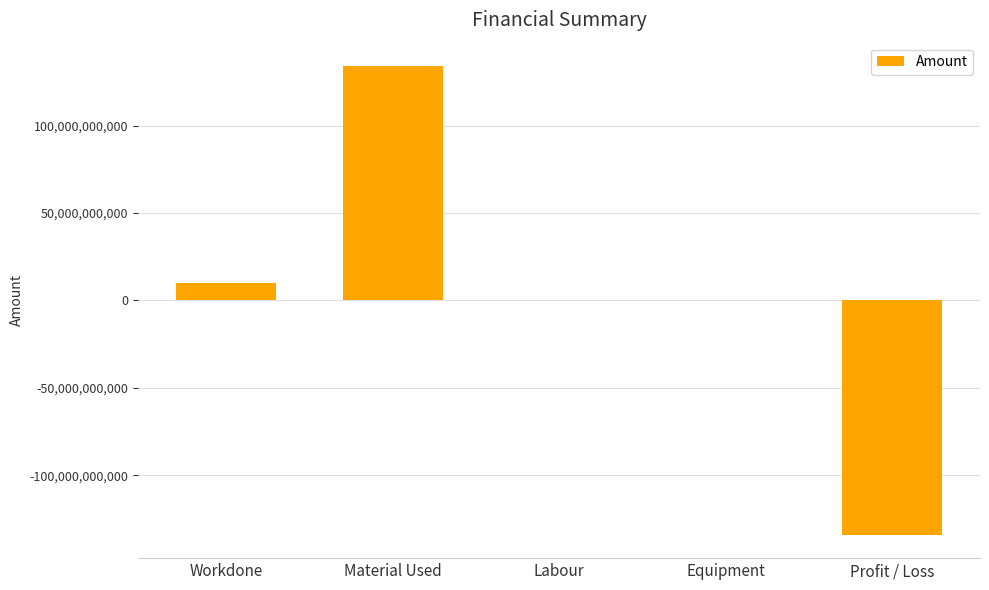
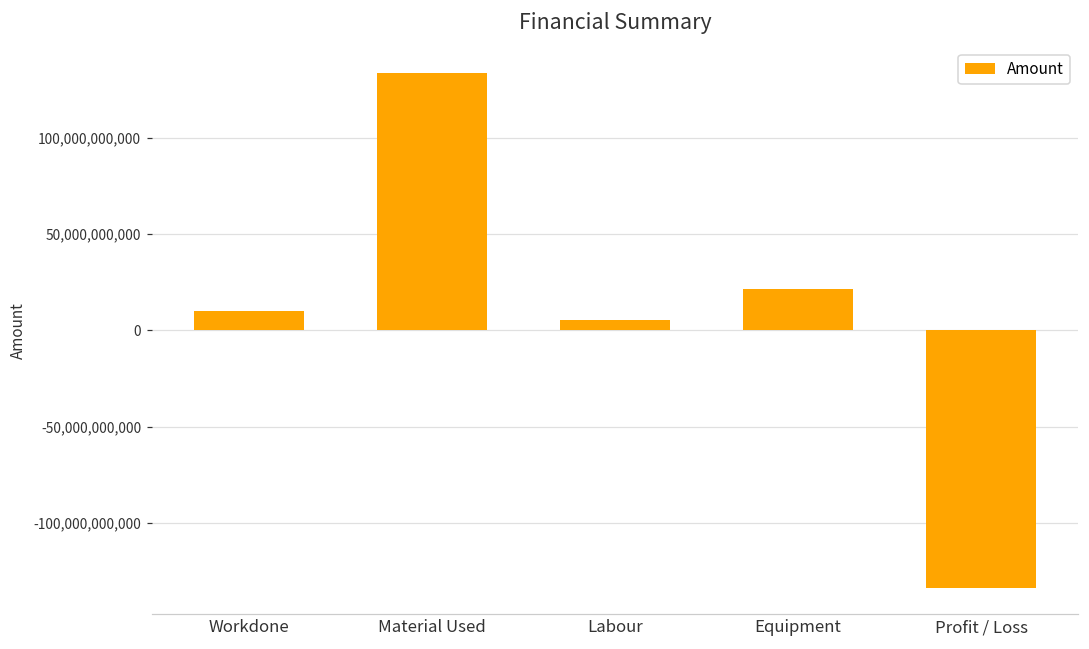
Labour: 0 -> 5,000,000,000
Equipment: 0 -> 22,000,000,000
